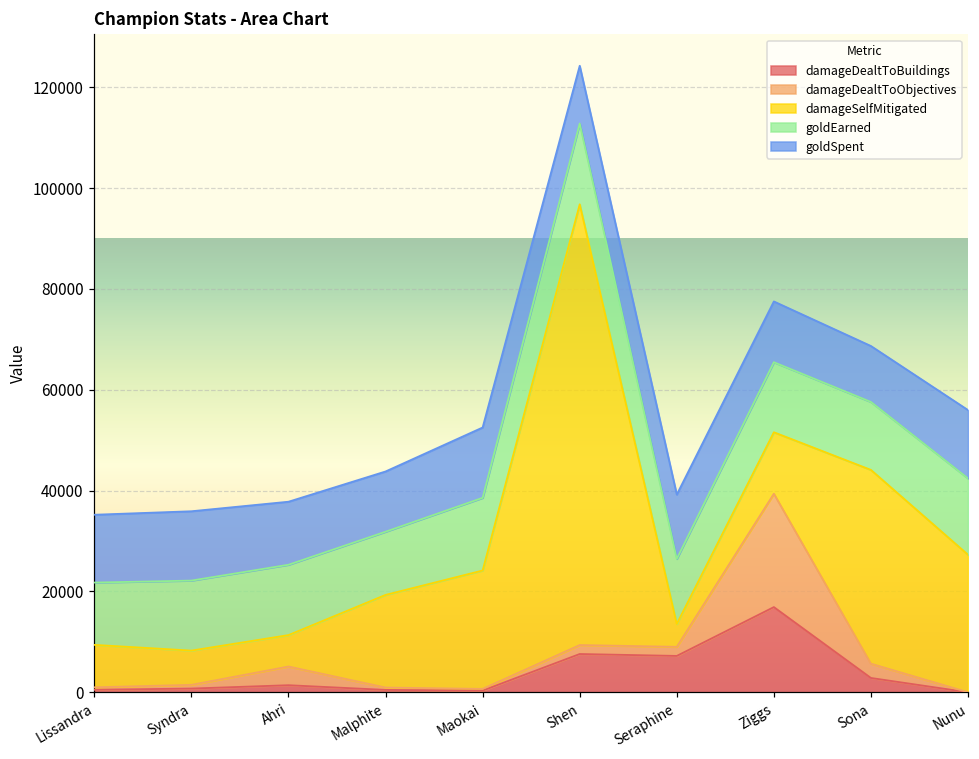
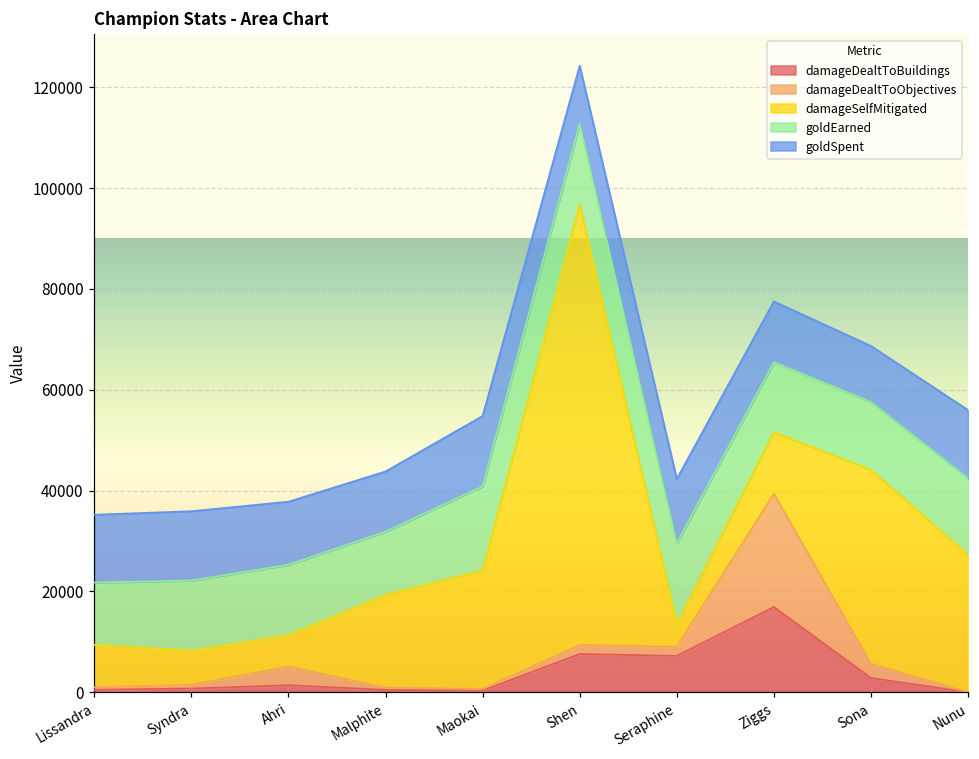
goldEarned, Maokai: 14000 -> 17000
goldEarned, Seraphine: 13000 -> 16000
